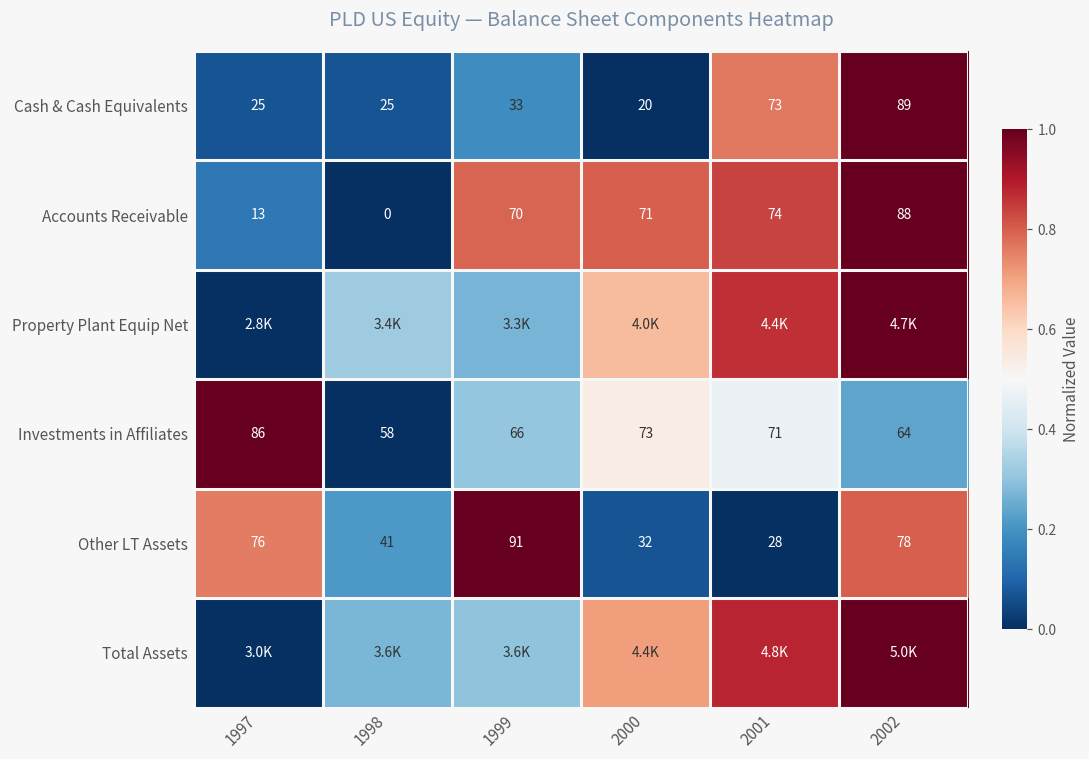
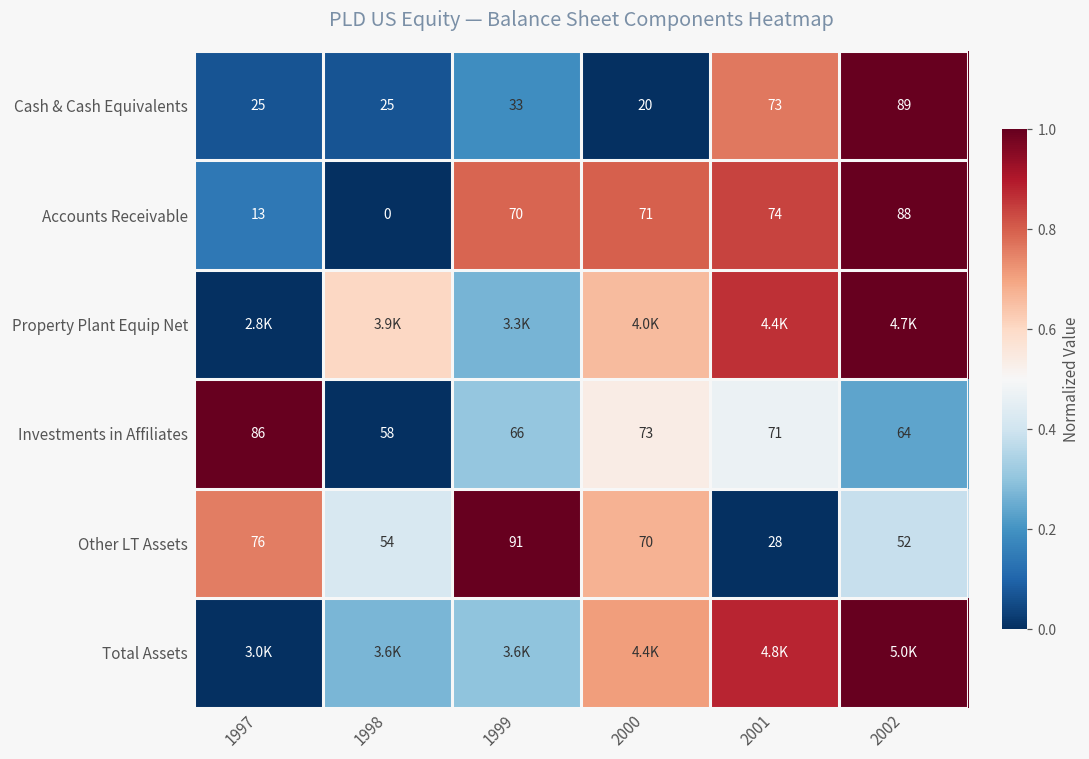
Property Plant Equip Net, 1998: 3.4K -> 3.9K
Other LT Assets, 1998: 41 -> 54
Other LT Assets, 2000: 32 -> 70
Other LT Assets, 2002: 78 -> 52
